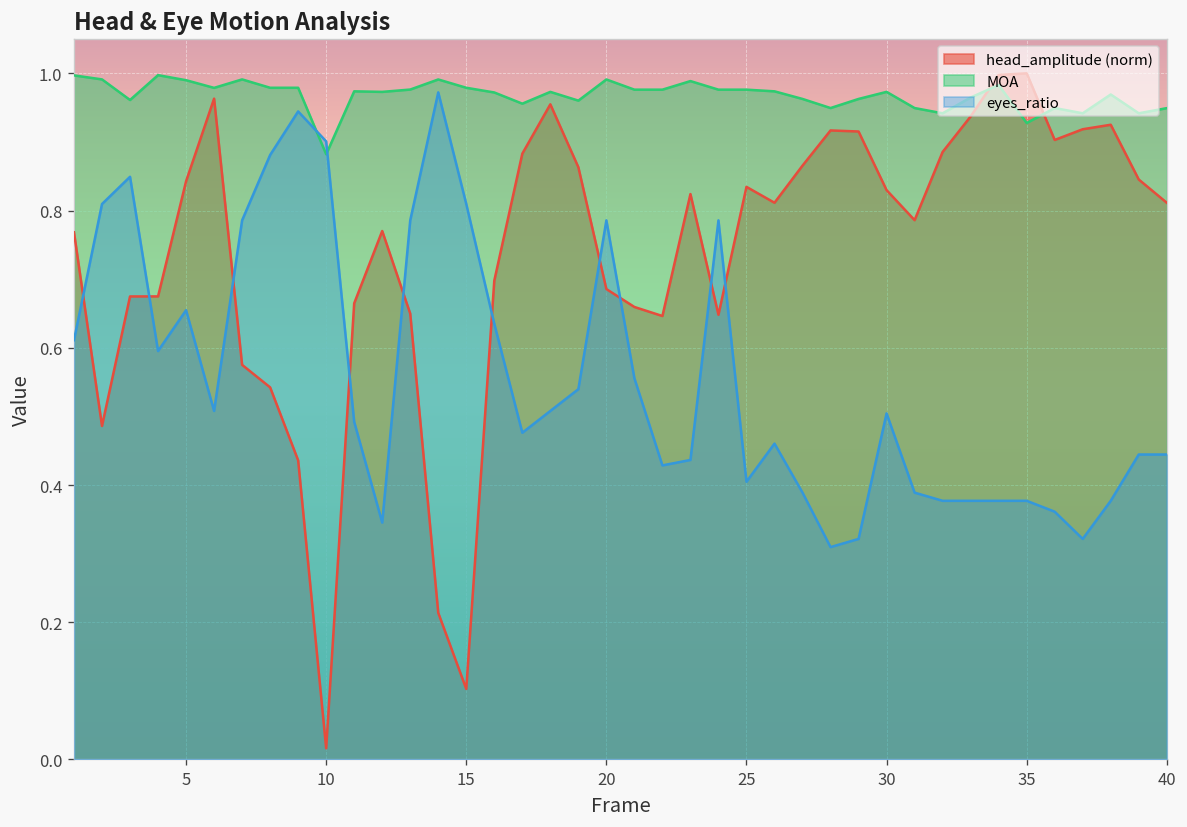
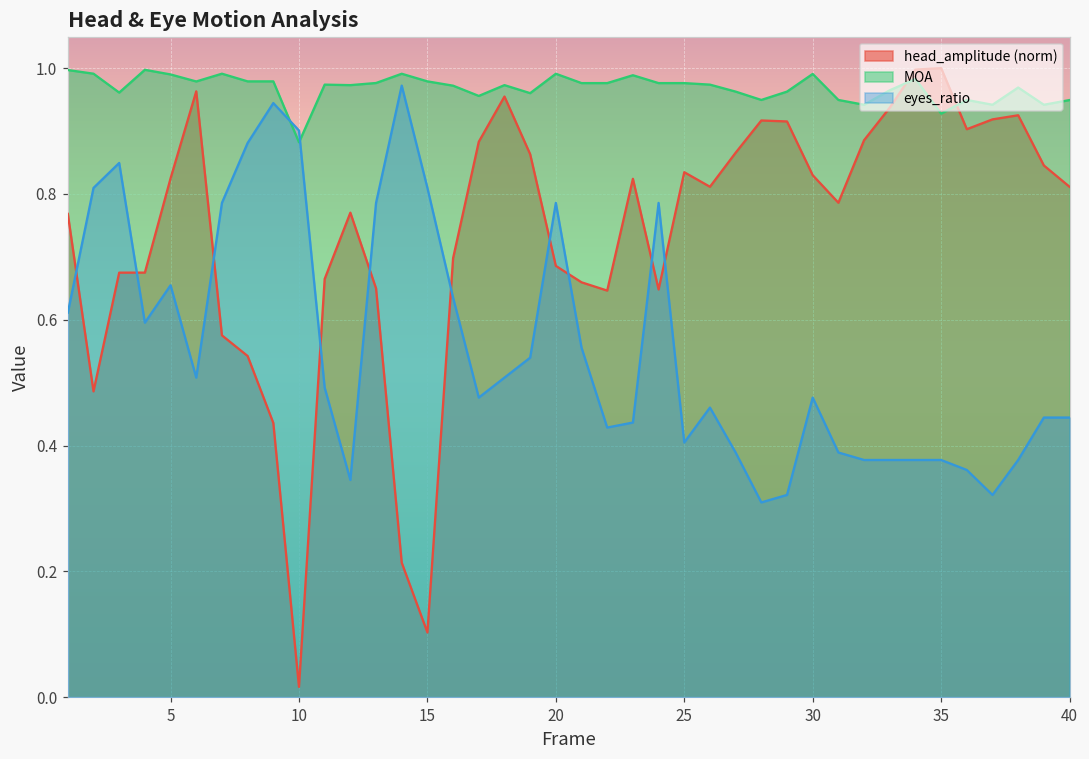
head_amplitude (norm), 5: 0.84 -> 0.82
MOA, 30: 0.97 -> 0.99
eyes_ratio, 30: 0.50 -> 0.48
